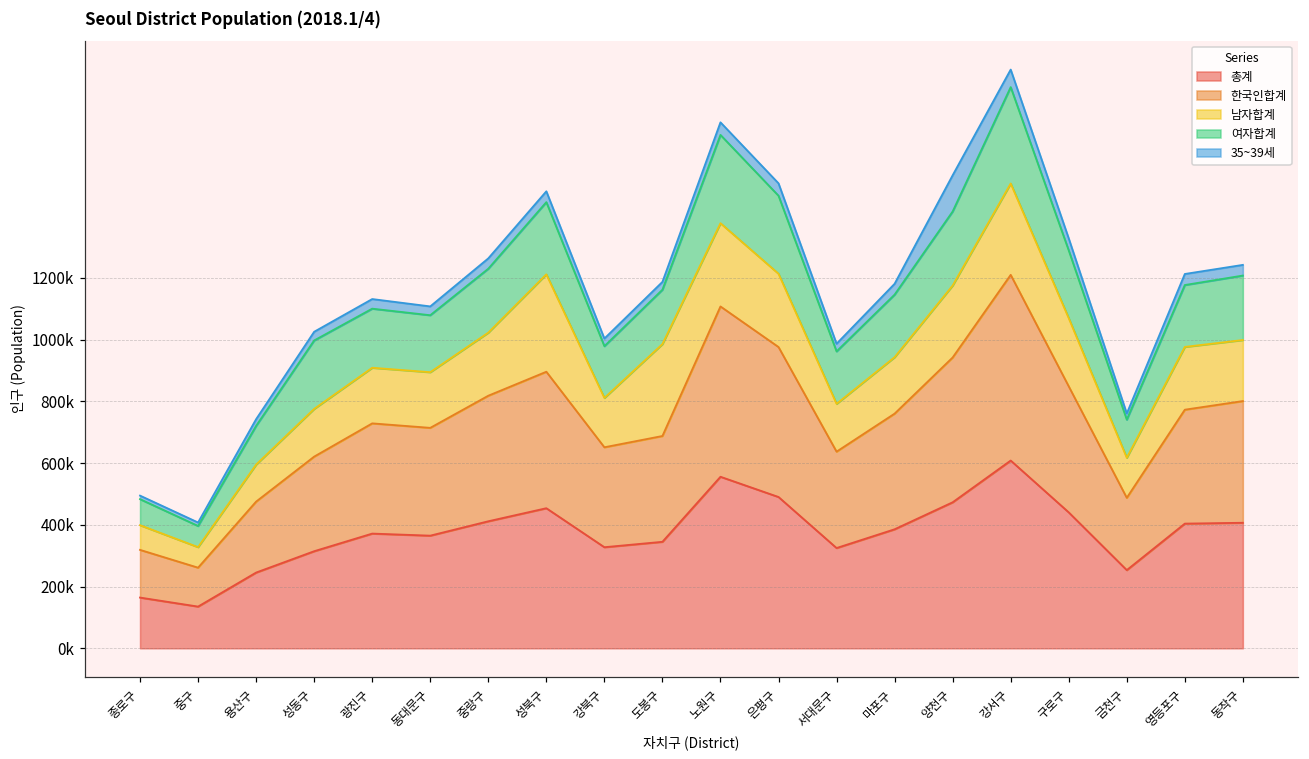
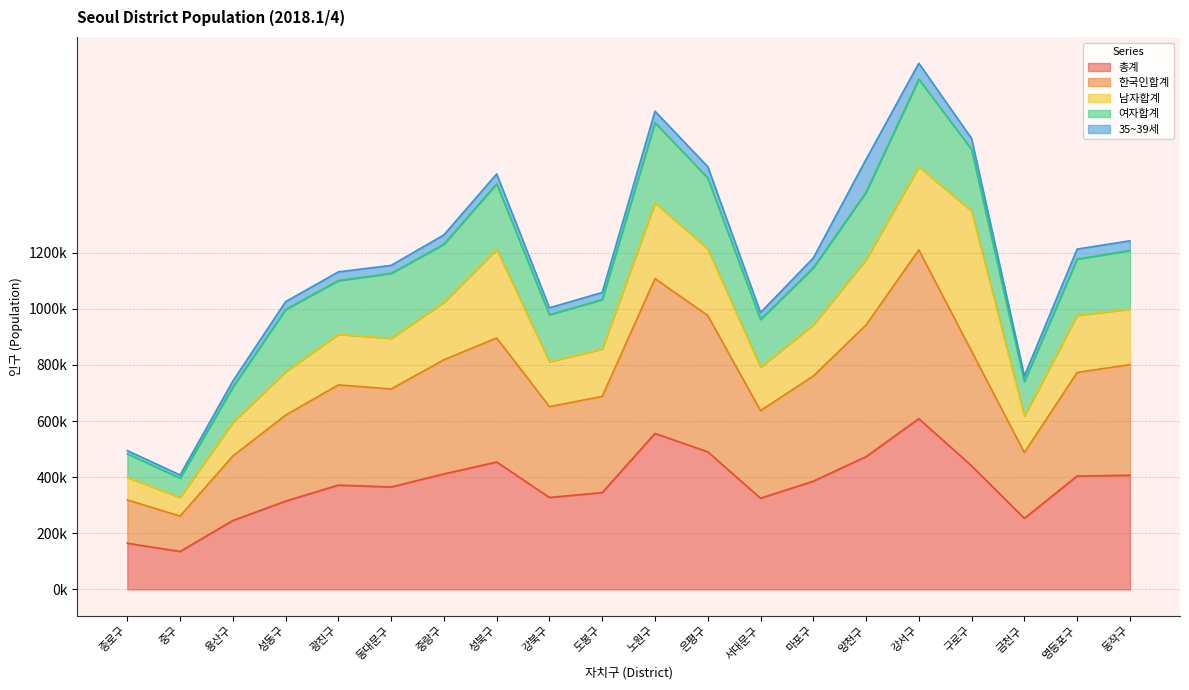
여자합계, 동대문구: 180000 -> 230000
남자합계, 도봉구: 300000 -> 170000
남자합계, 구로구: 220000 -> 500000
